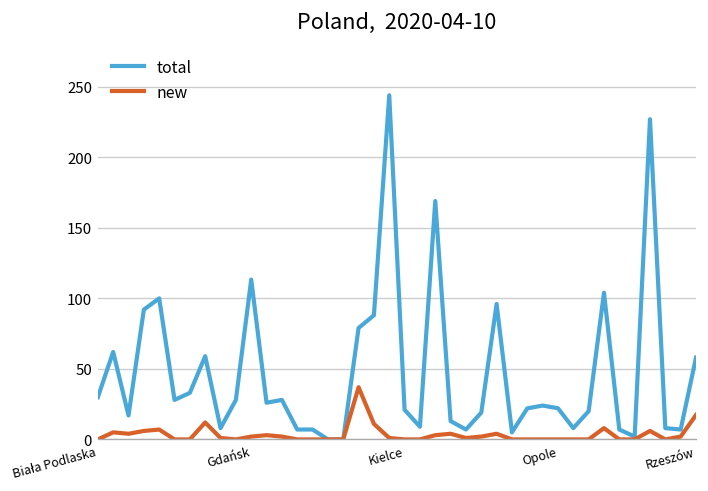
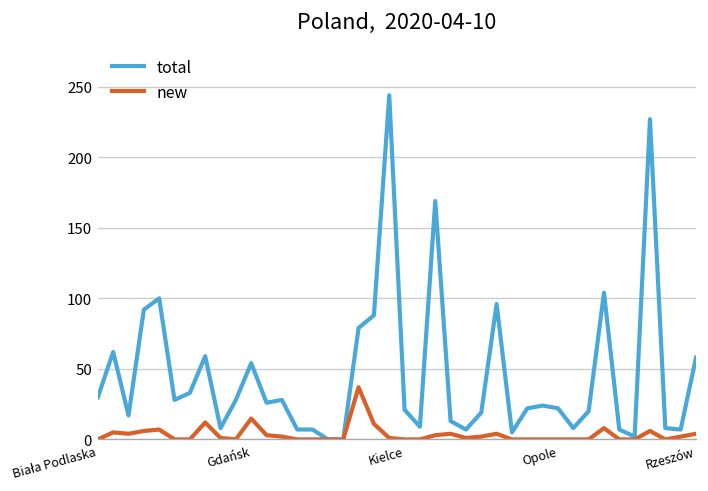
total, Gdańsk: 113 -> 54
new, Gdańsk: 2 -> 15
new, Rzeszów: 17 -> 4
